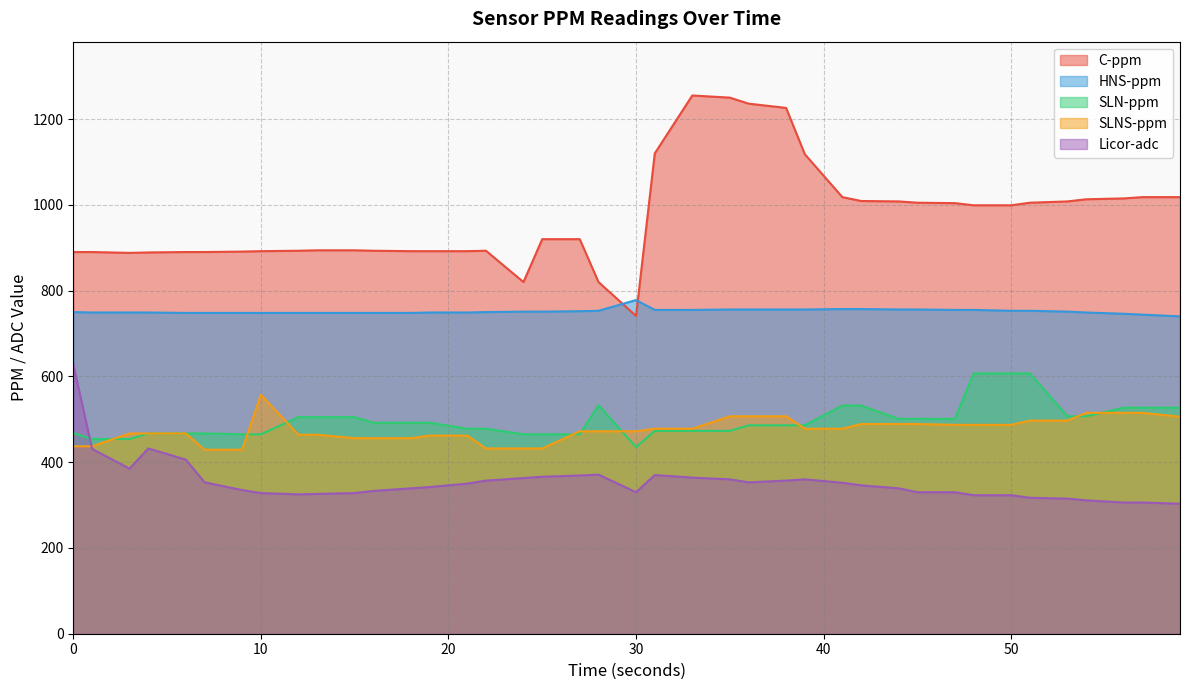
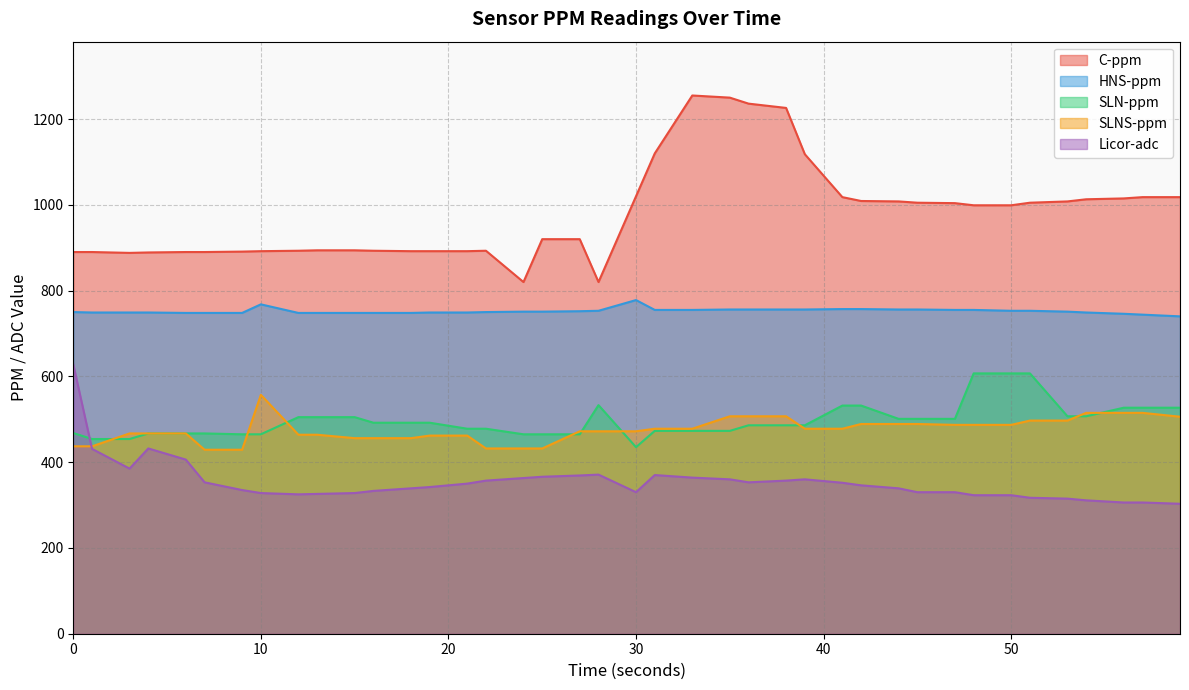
HNS-ppm, 10: 750 -> 770
C-ppm, 30: 740 -> 1020
